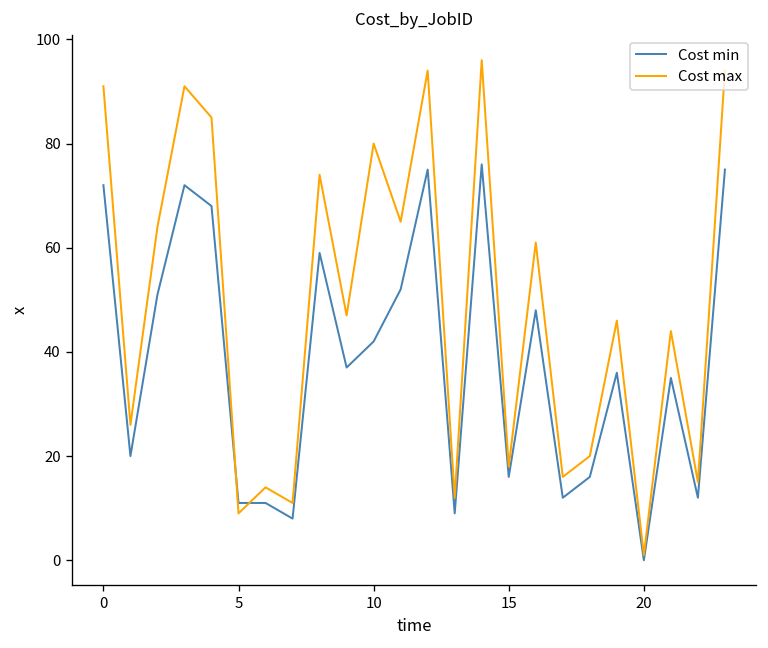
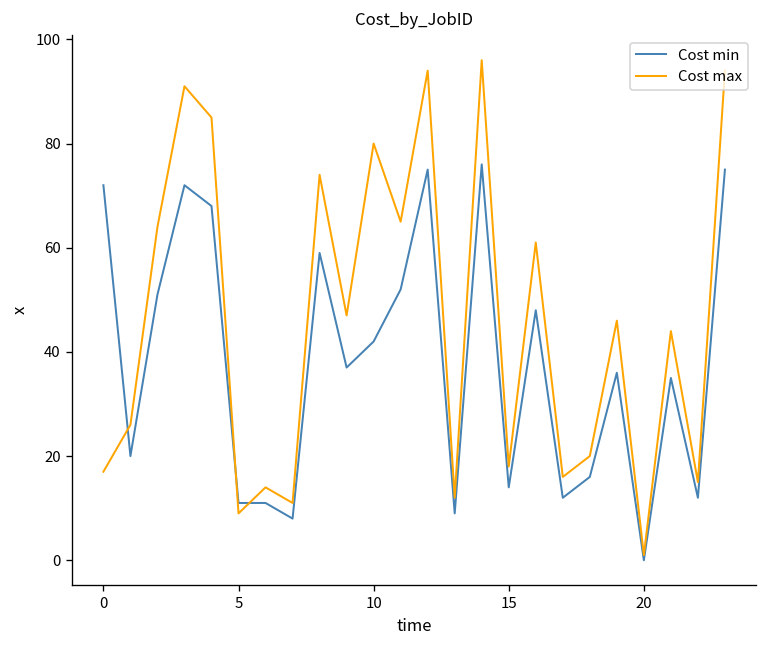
Cost max, 0: 91 -> 17
Cost min, 15: 16 -> 14
